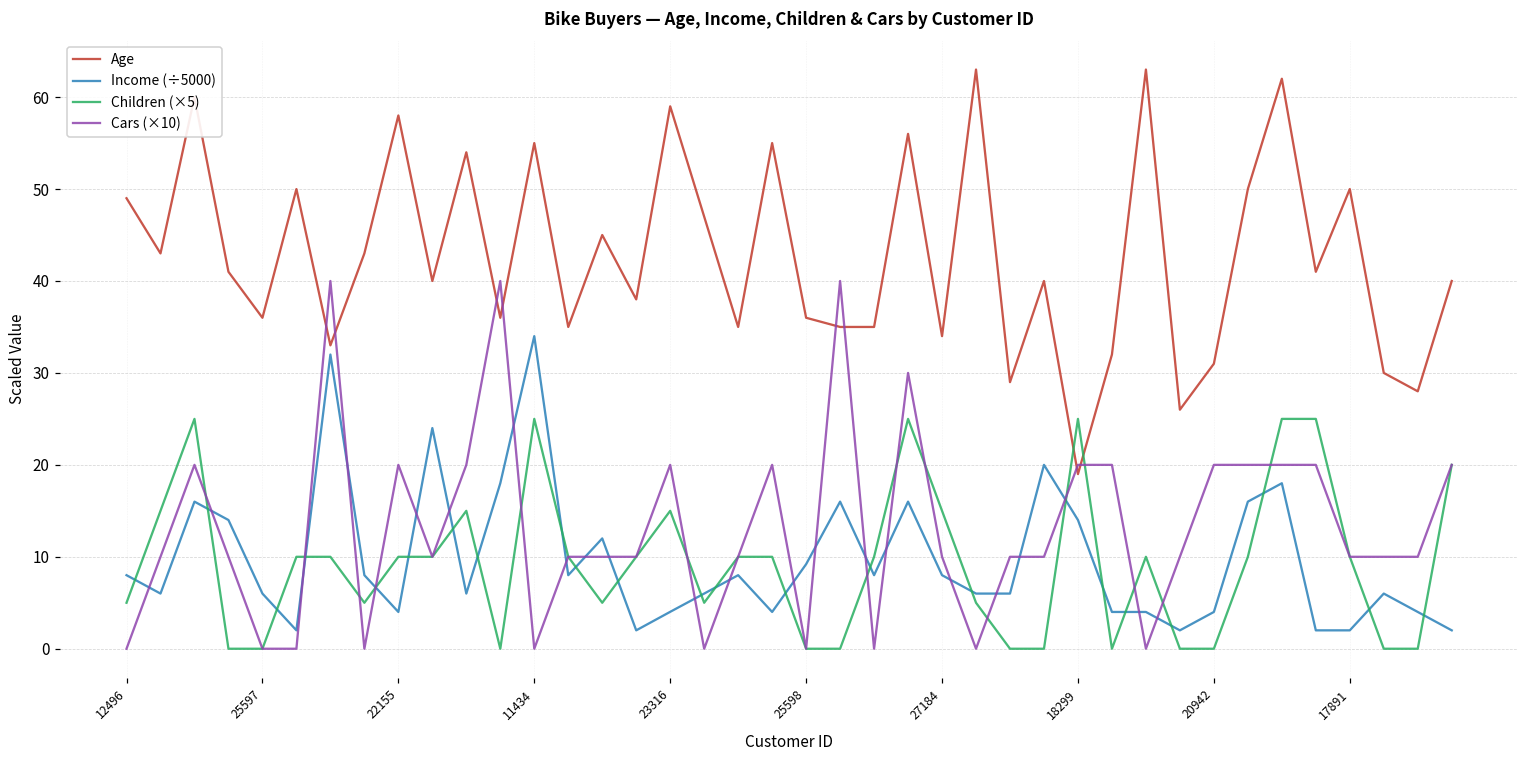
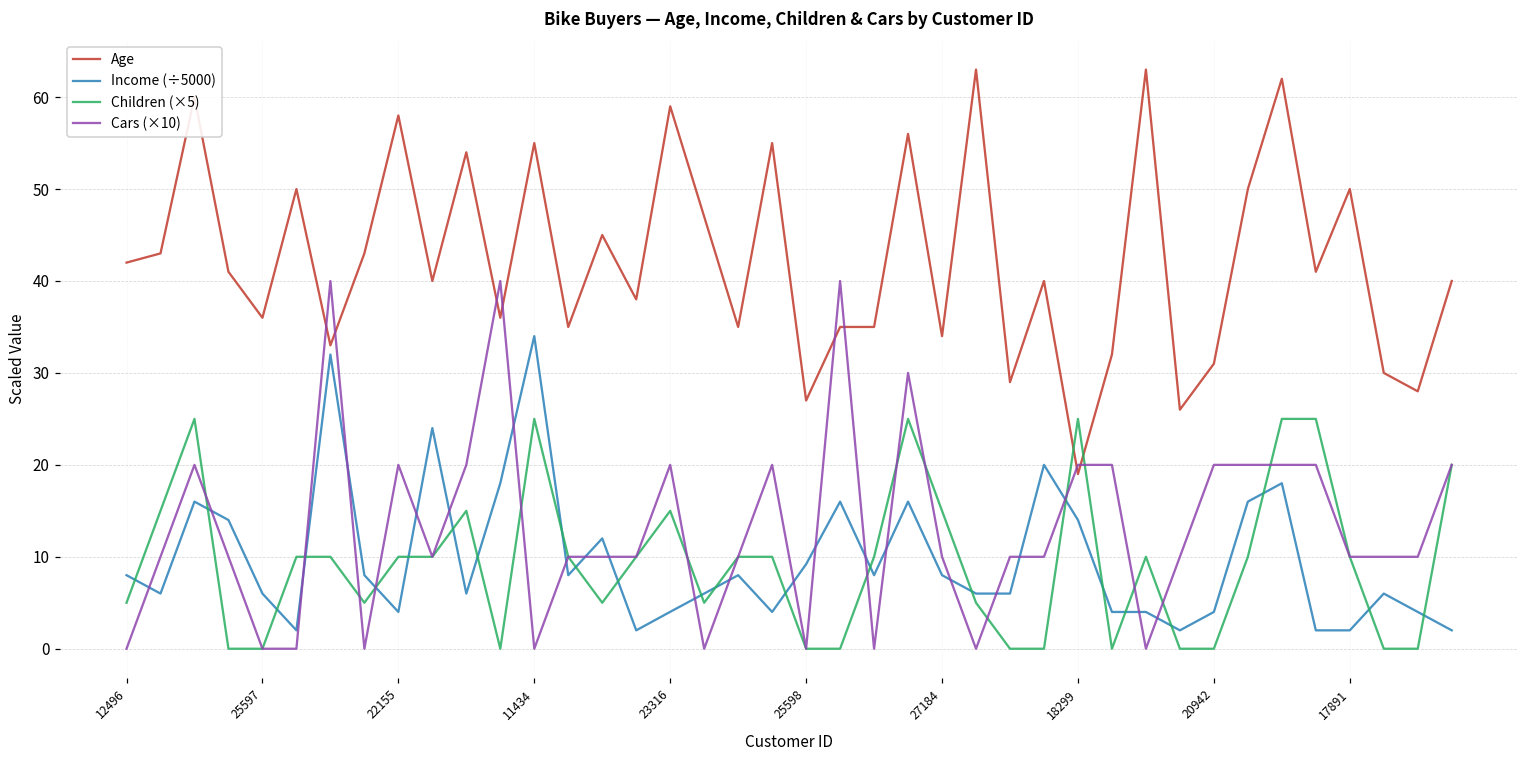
Age, 12496: 49 -> 42
Age, 25598: 36 -> 27
